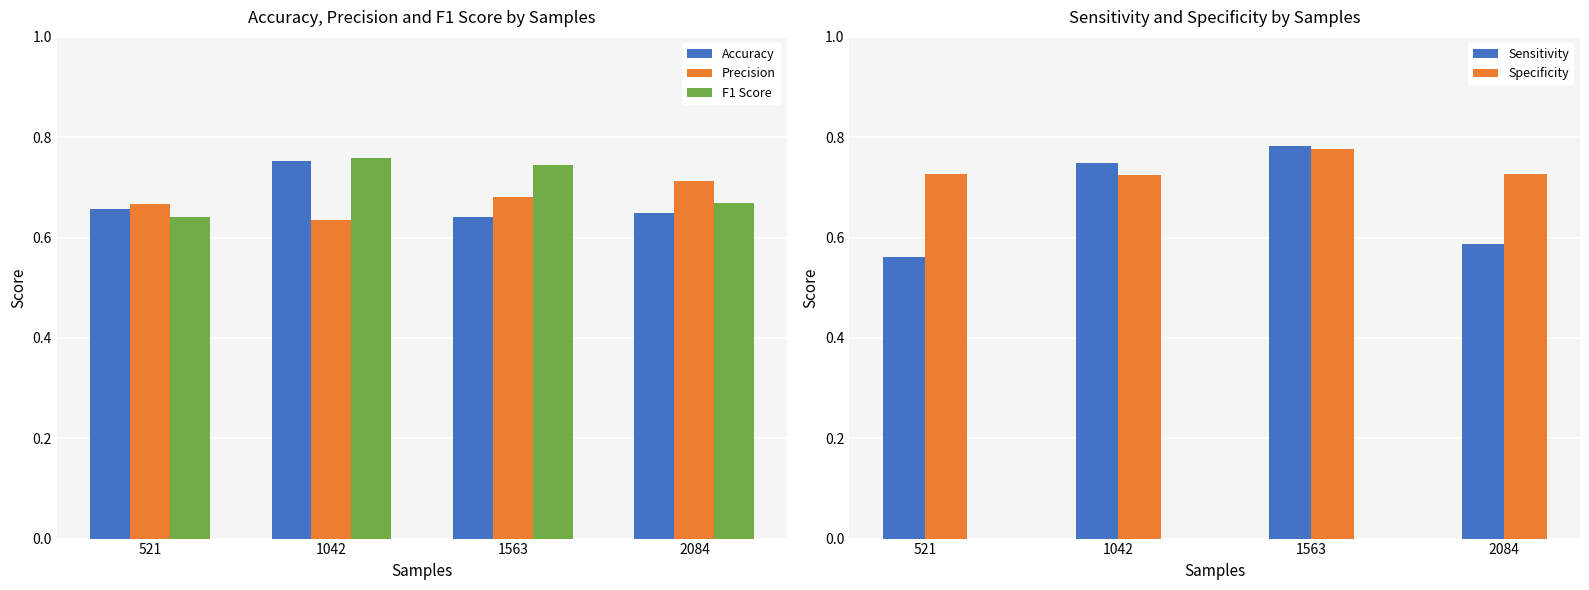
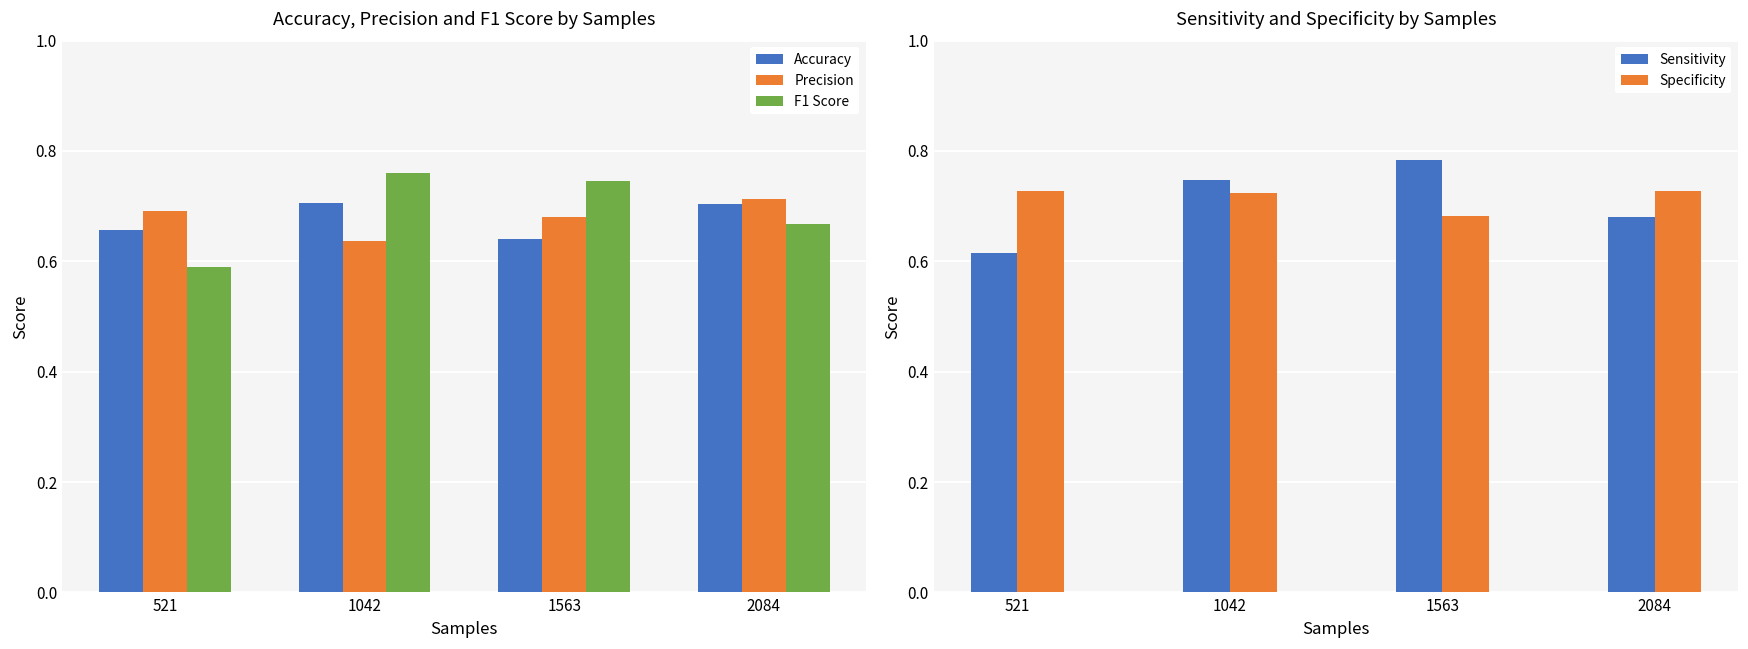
Accuracy, Precision and F1 Score by Samples, Precision, 521: 0.67 -> 0.69
Accuracy, Precision and F1 Score by Samples, F1 Score, 521: 0.64 -> 0.59
Accuracy, Precision and F1 Score by Samples, Accuracy, 1042: 0.75 -> 0.71
Accuracy, Precision and F1 Score by Samples, Accuracy, 2084: 0.65 -> 0.70
Sensitivity and Specificity by Samples, Sensitivity, 521: 0.56 -> 0.62
Sensitivity and Specificity by Samples, Specificity, 1563: 0.78 -> 0.68
Sensitivity and Specificity by Samples, Sensitivity, 2084: 0.59 -> 0.68
